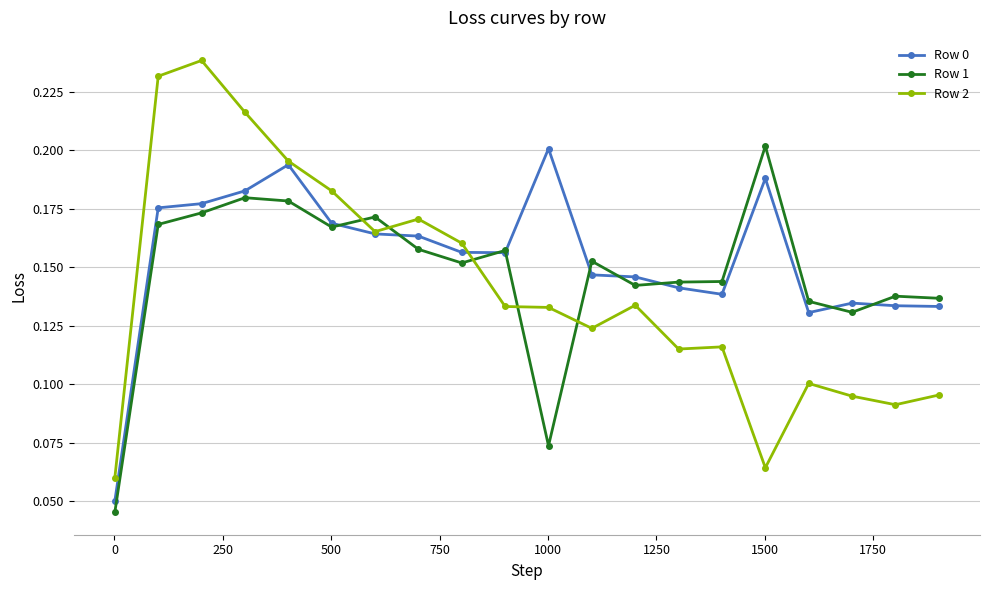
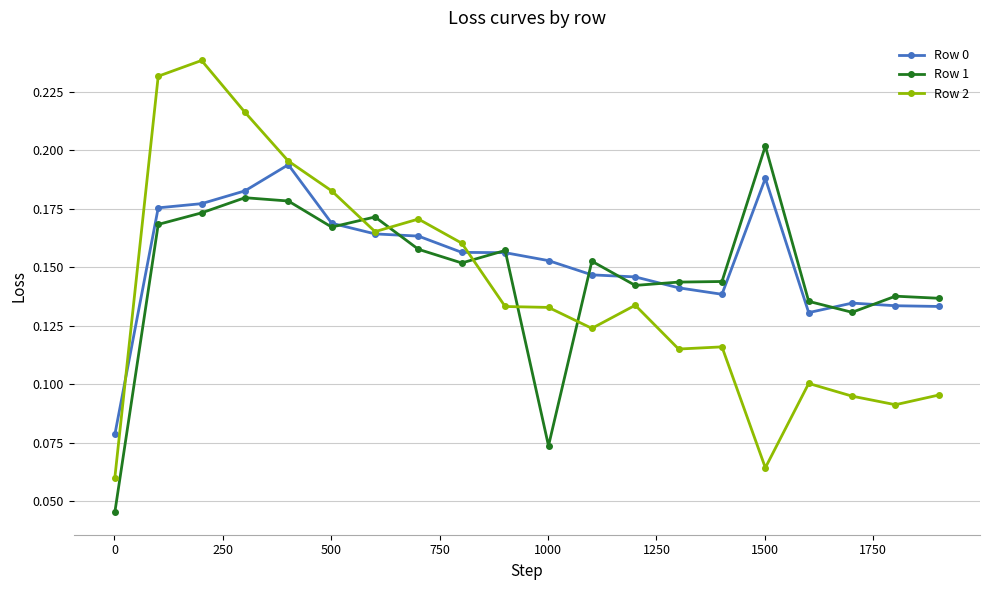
Row 0, 0: 0.050 -> 0.079
Row 0, 1000: 0.201 -> 0.153
